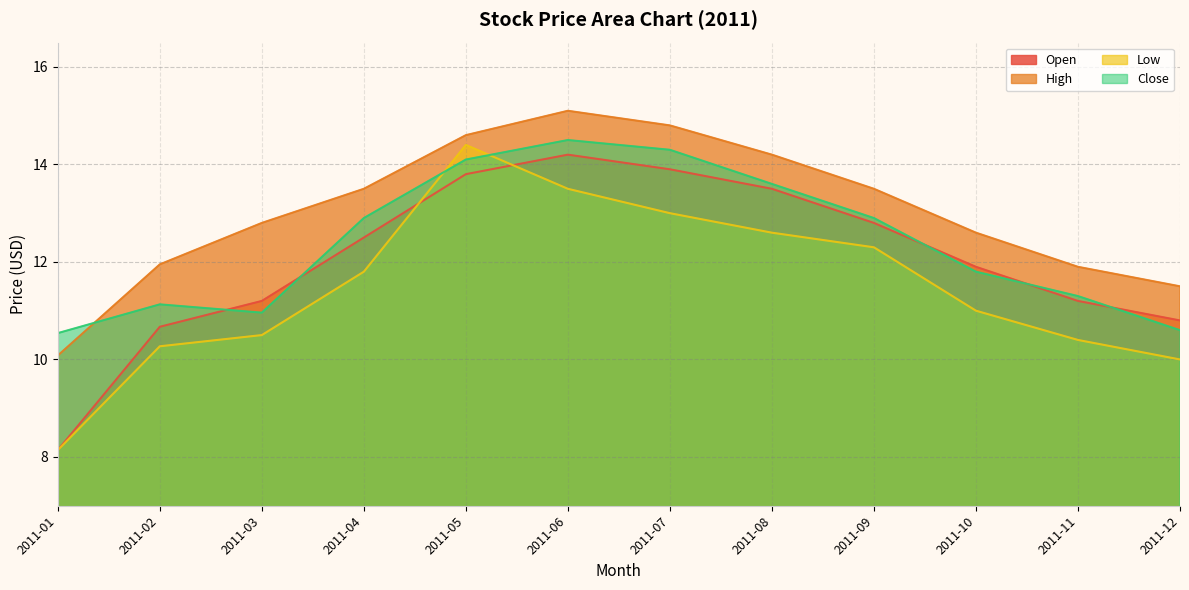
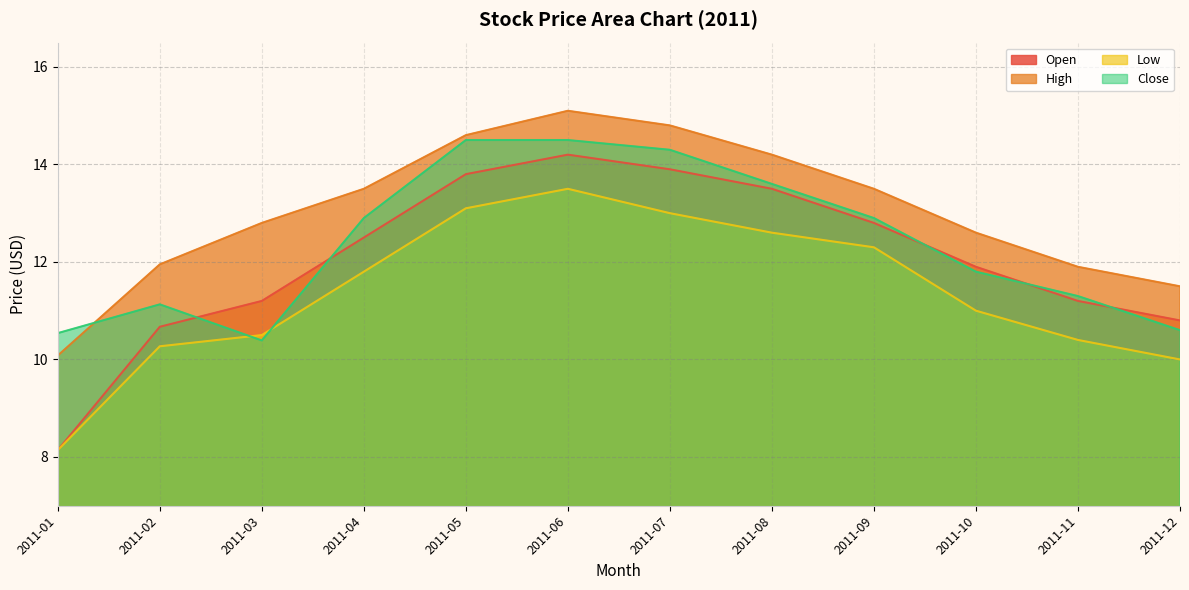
Close, 2011-03: 11.0 -> 10.4
Low, 2011-05: 14.4 -> 13.1
Close, 2011-05: 14.1 -> 14.5
